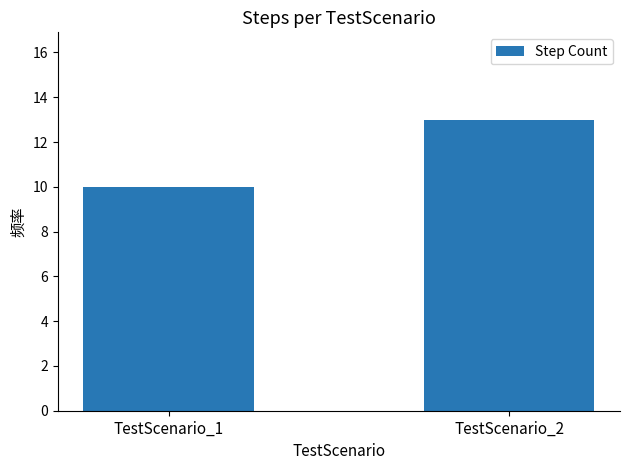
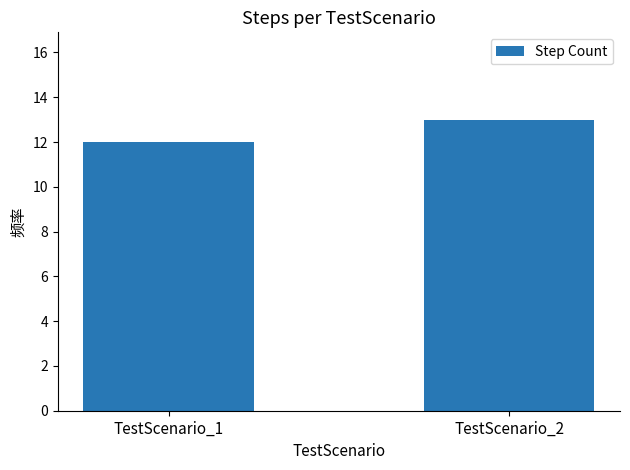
TestScenario_1: 10 -> 12
